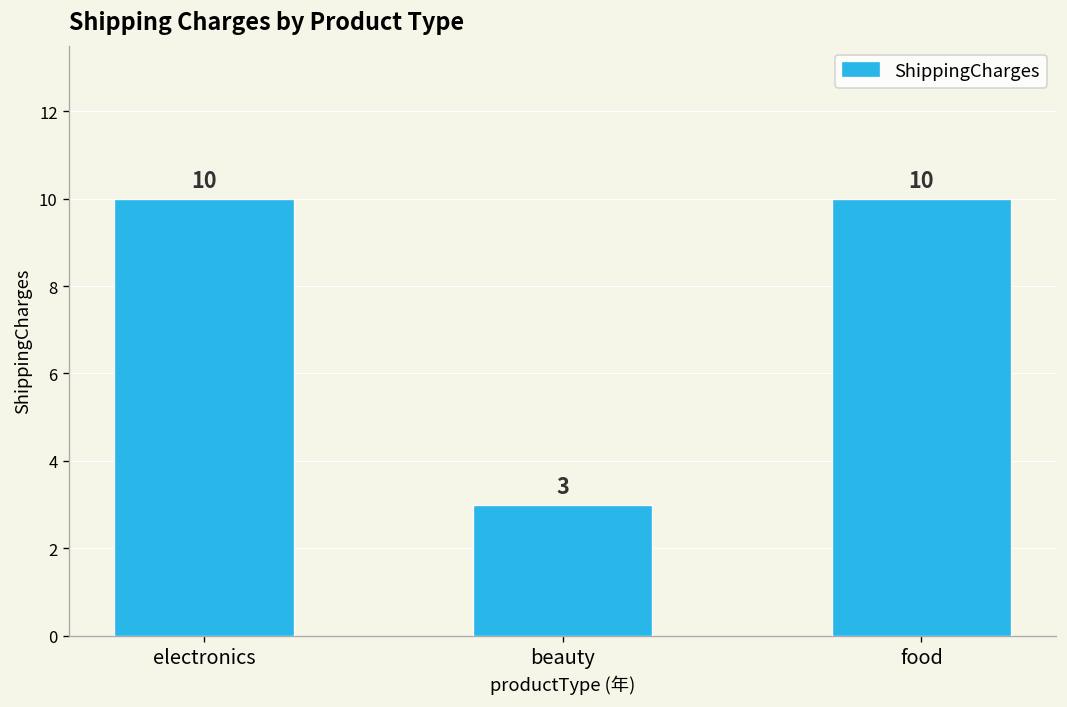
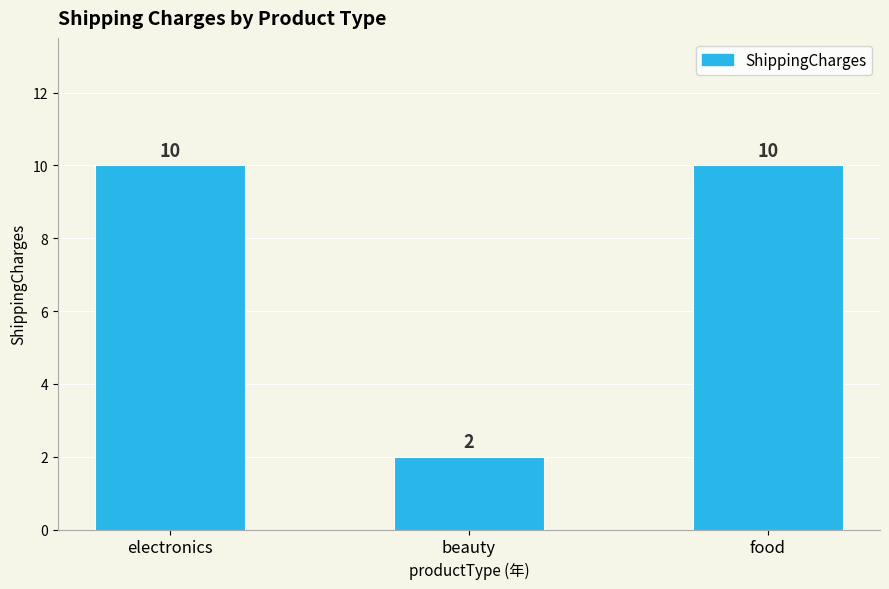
beauty: 3 -> 2
